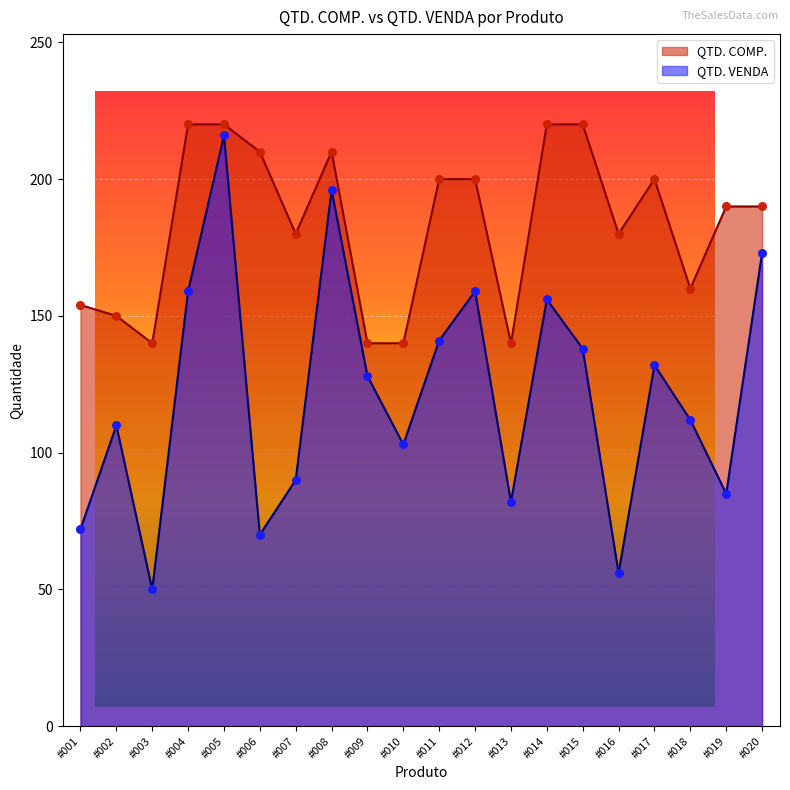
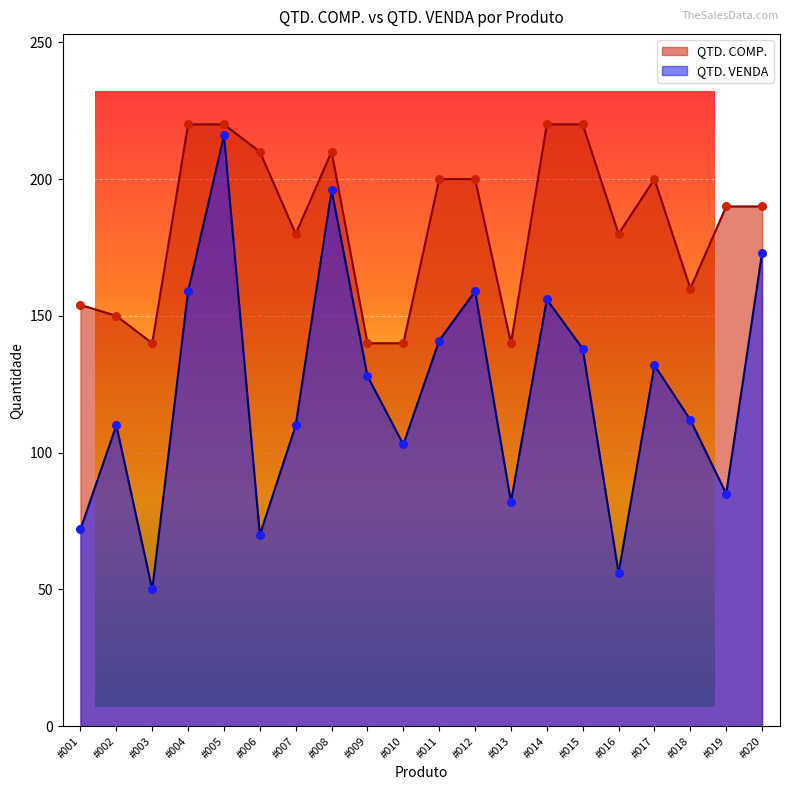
QTD. COMP. vs QTD. VENDA por Produto, QTD. VENDA, #007: 90 -> 110
